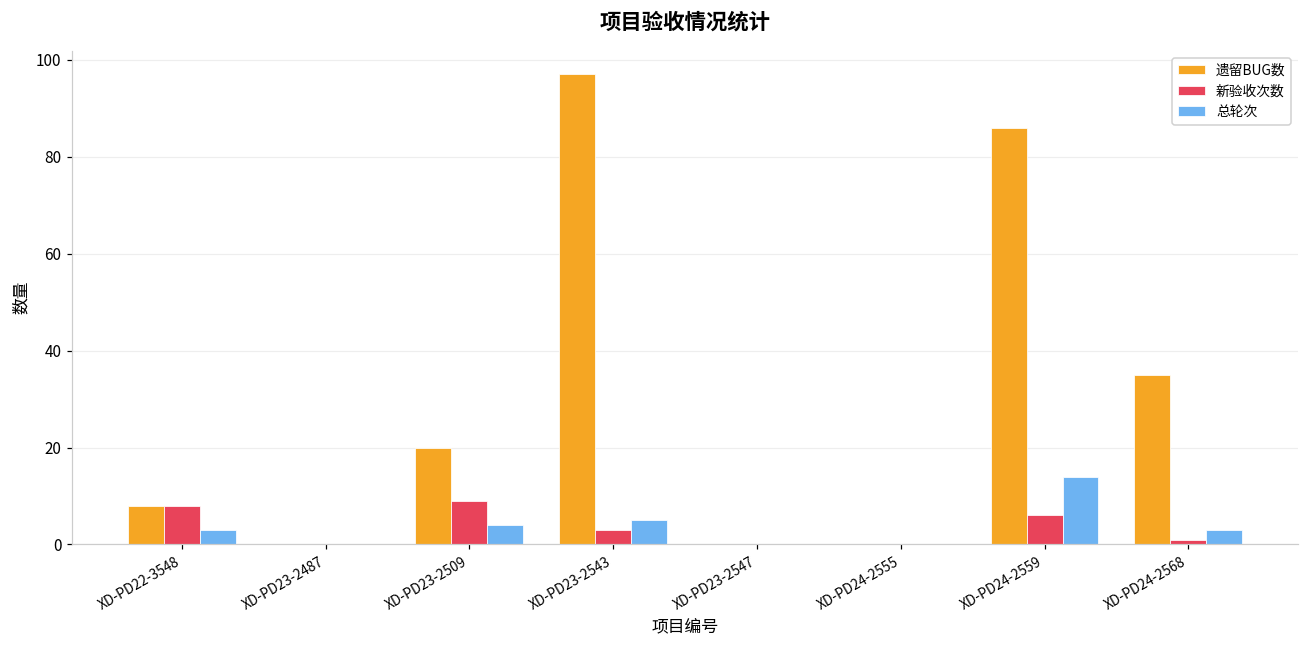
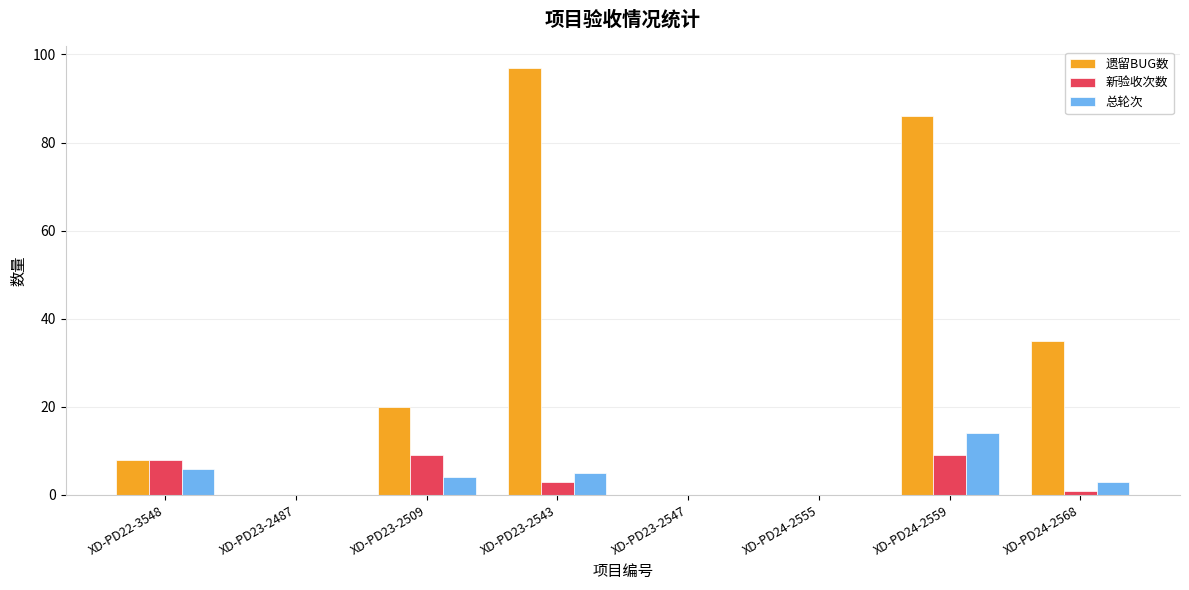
总轮次, XD-PD22-3548: 3 -> 6
新验收次数, XD-PD24-2559: 6 -> 9
